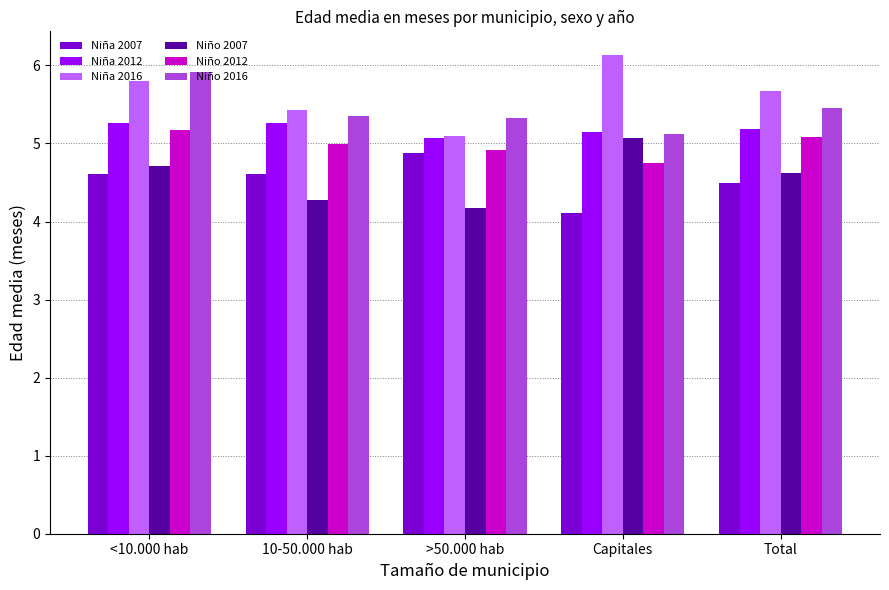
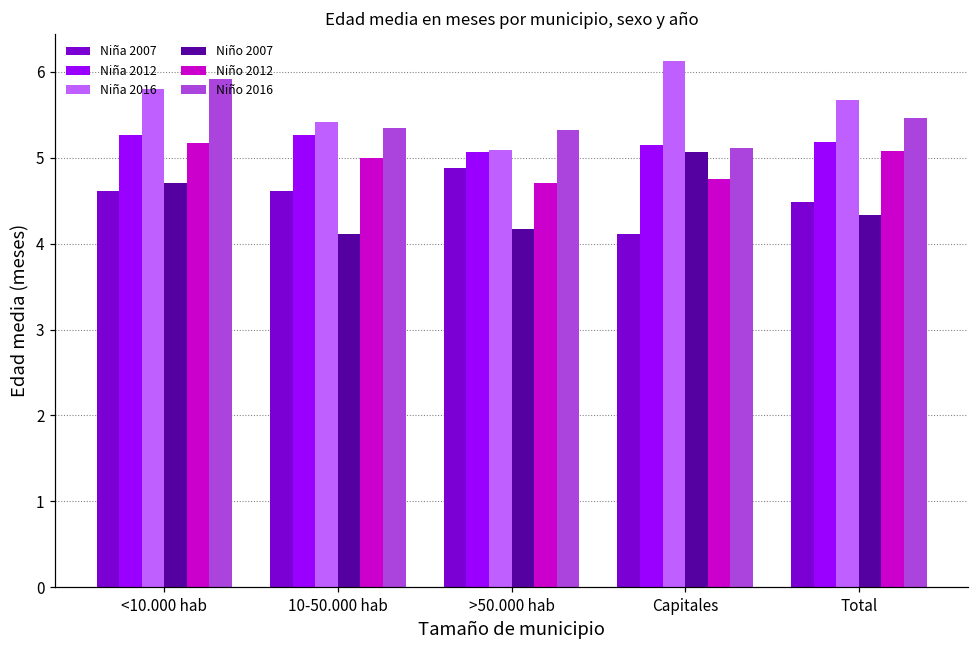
Niño 2007, 10-50.000 hab: 4.3 -> 4.1
Niño 2012, >50.000 hab: 4.9 -> 4.7
Niño 2007, Total: 4.6 -> 4.3
